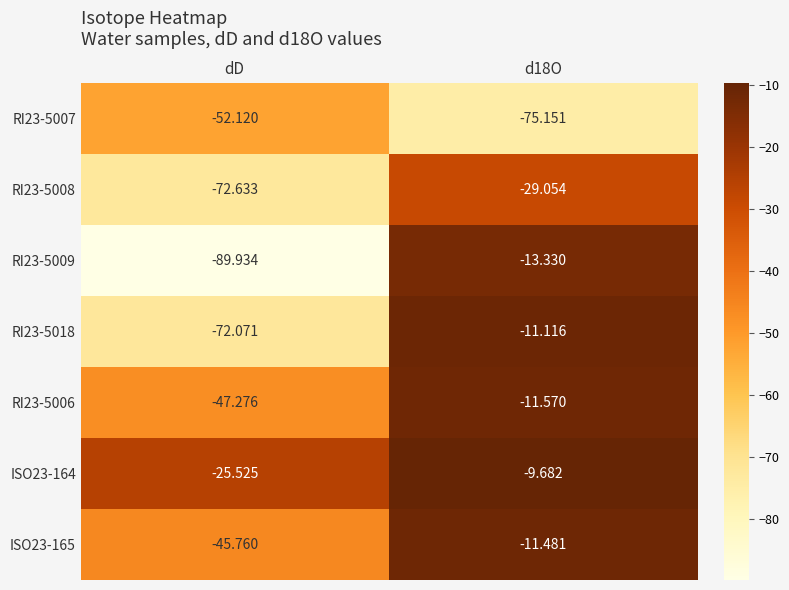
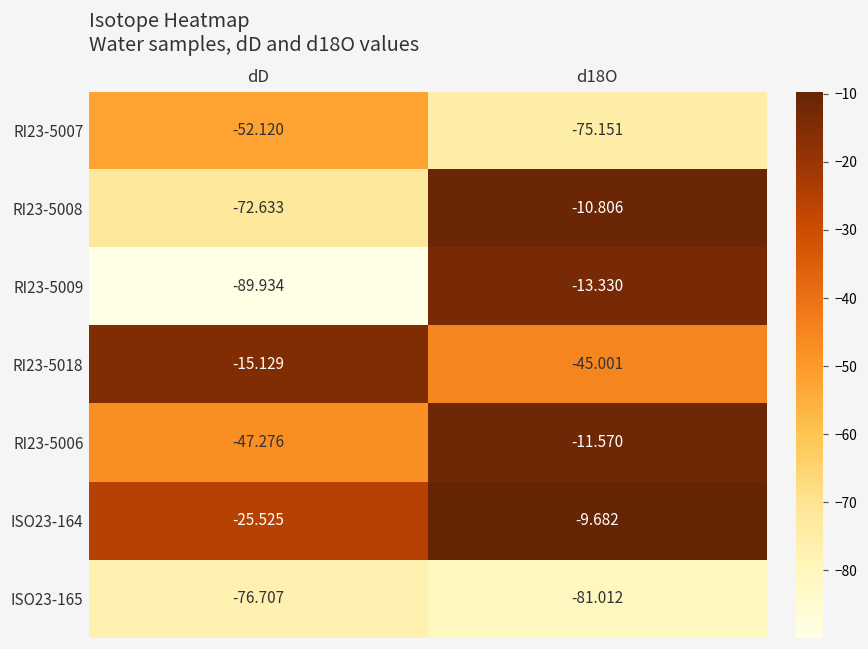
RI23-5008, d18O: -29.054 -> -10.806
RI23-5018, dD: -72.071 -> -15.129
RI23-5018, d18O: -11.116 -> -45.001
ISO23-165, dD: -45.760 -> -76.707
ISO23-165, d18O: -11.481 -> -81.012
